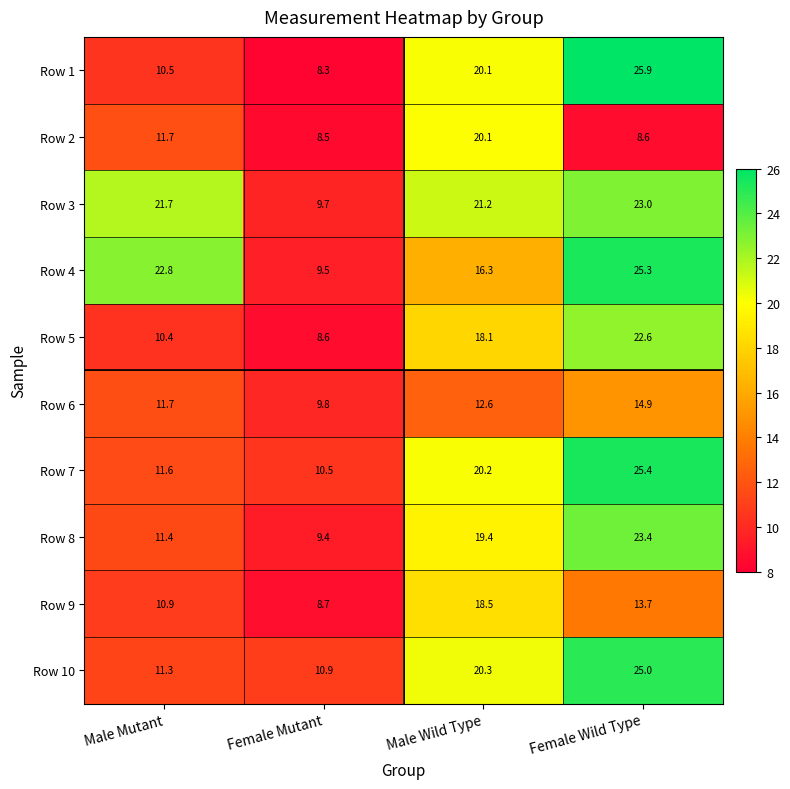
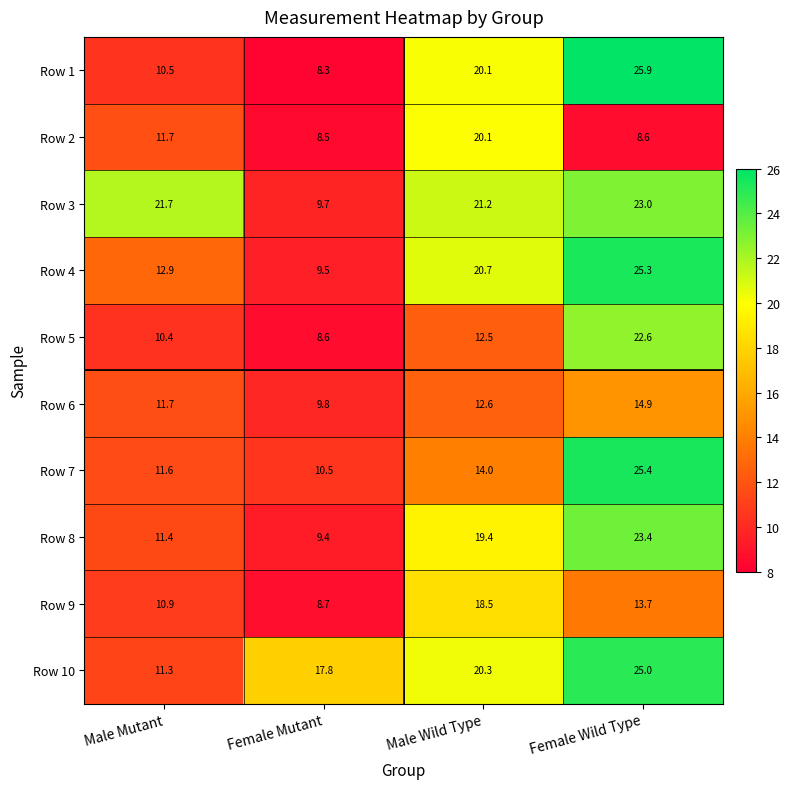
Row 4, Male Mutant: 22.8 -> 12.9
Row 4, Male Wild Type: 16.3 -> 20.7
Row 5, Male Wild Type: 18.1 -> 12.5
Row 7, Male Wild Type: 20.2 -> 14.0
Row 10, Female Mutant: 10.9 -> 17.8
